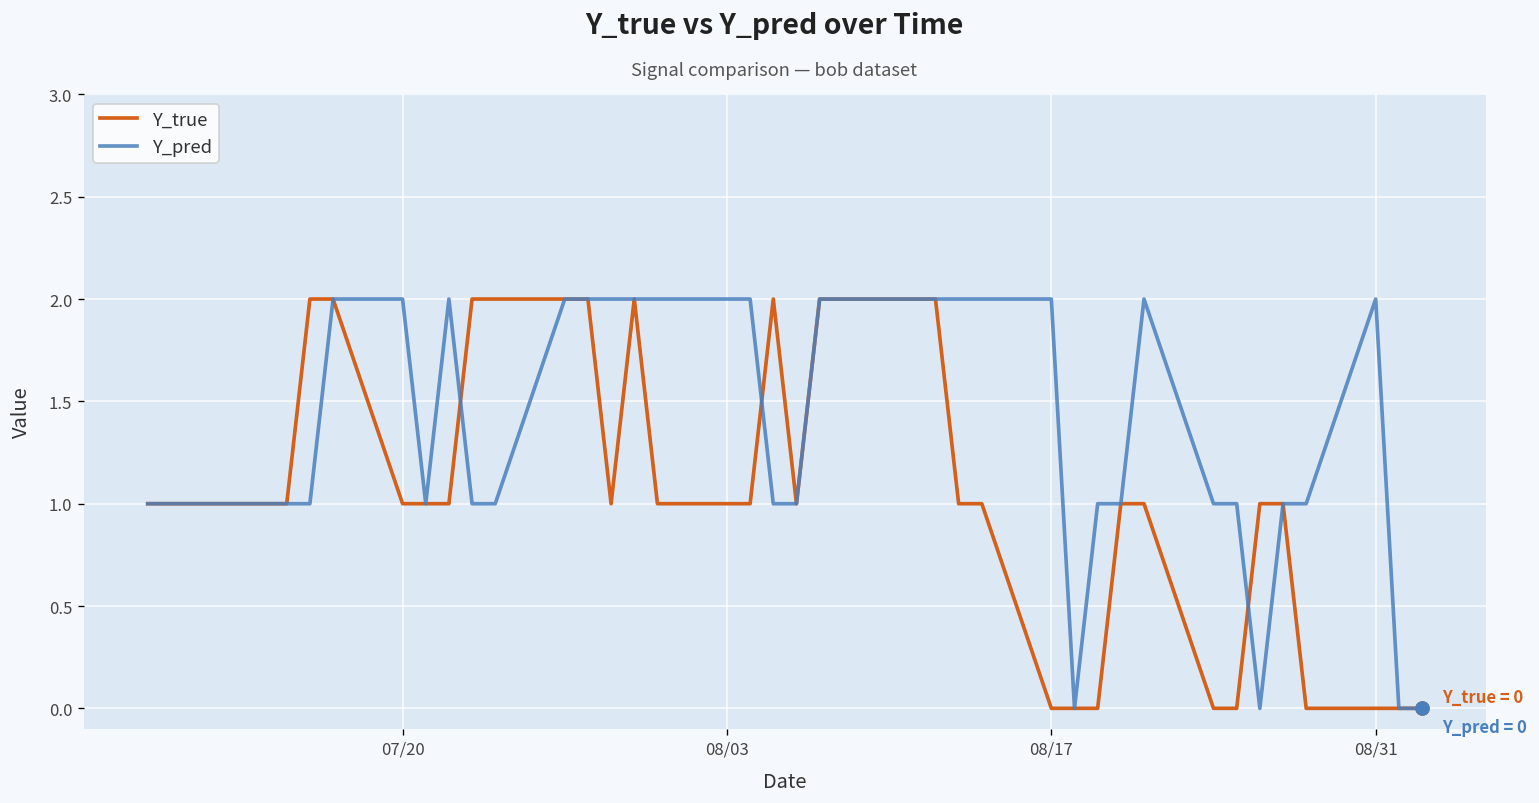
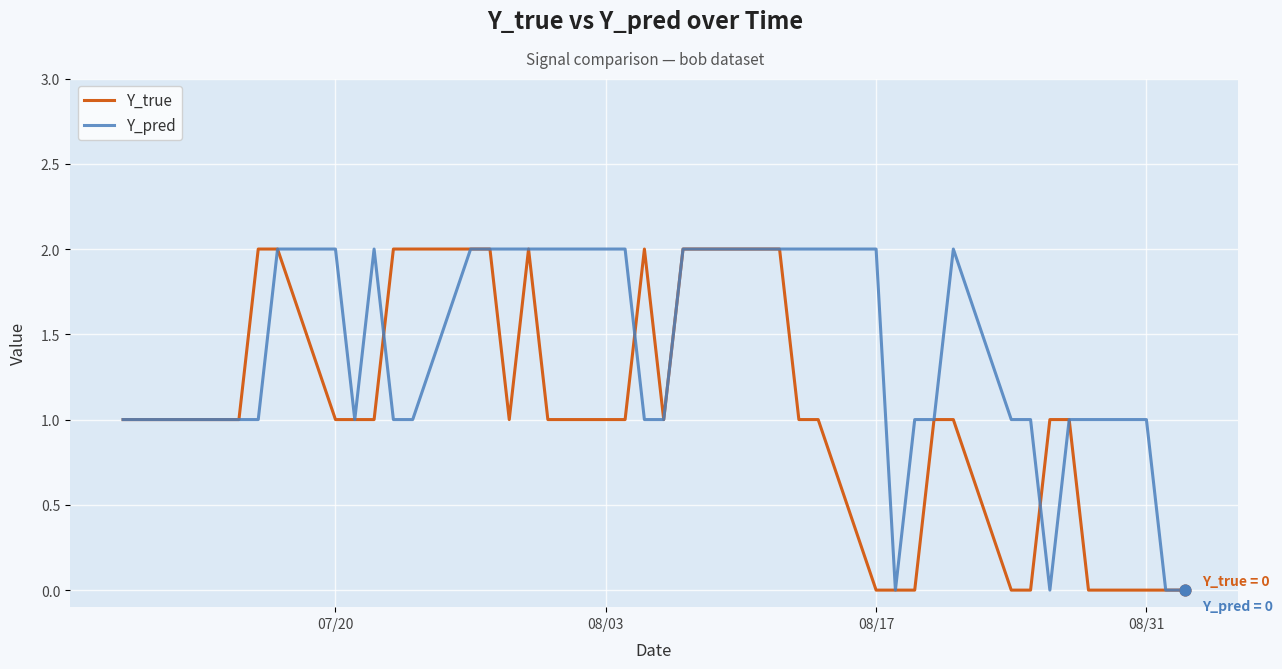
Y_pred, 08/31: 2 -> 1
